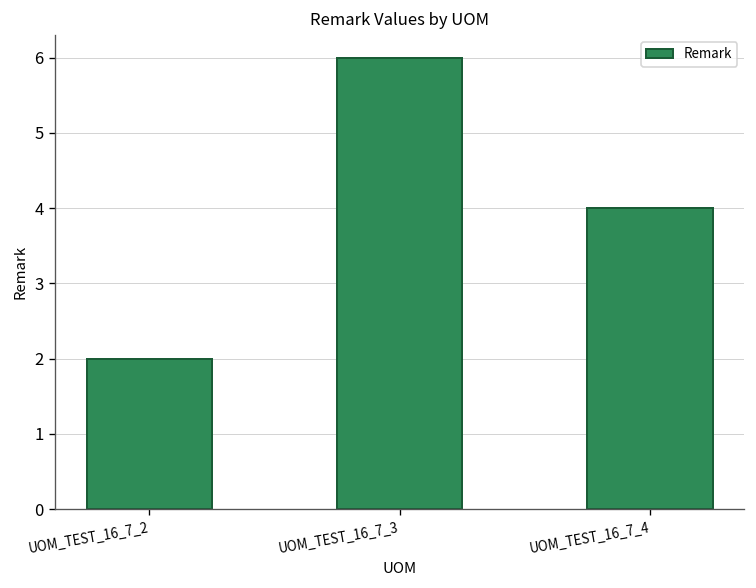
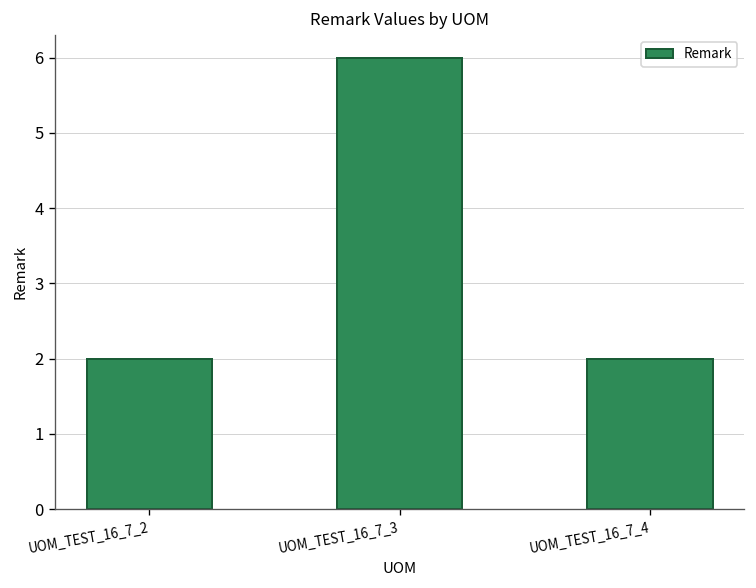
UOM_TEST_16_7_4: 4 -> 2
